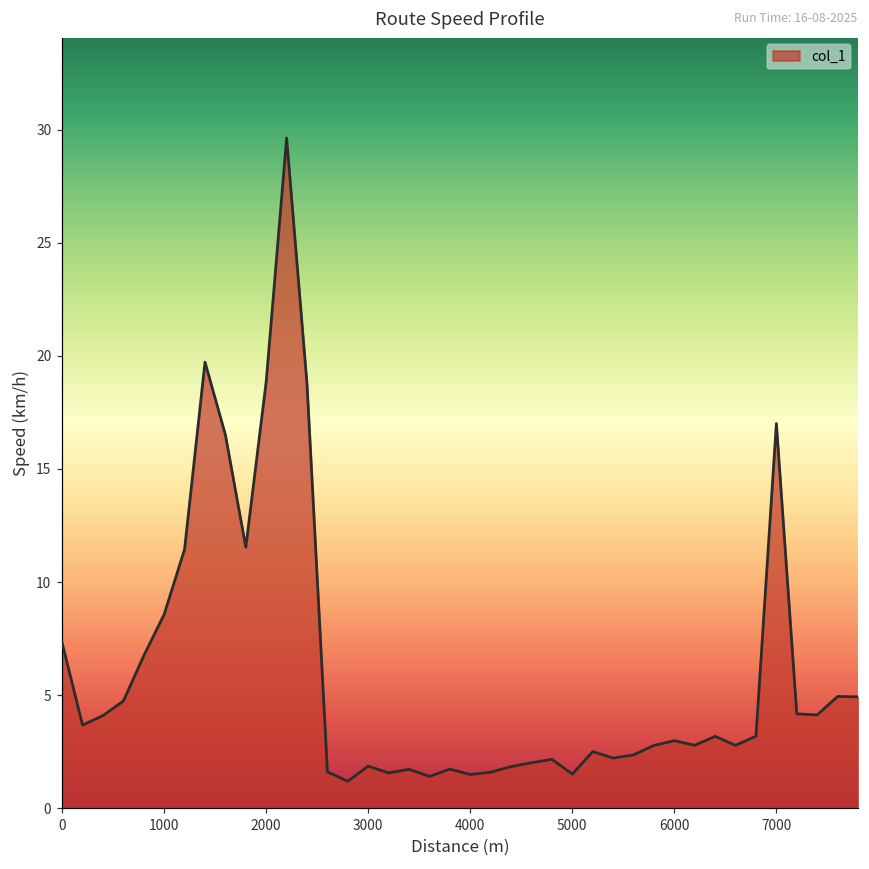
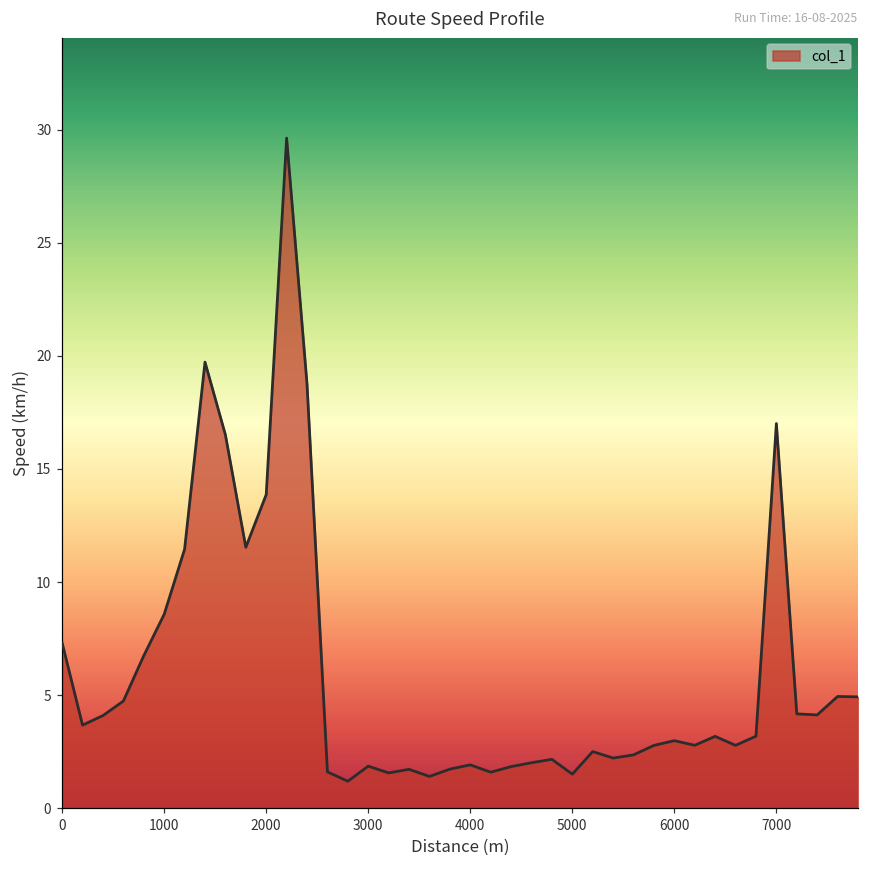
2000: 18.9 -> 13.9
4000: 1.5 -> 1.9
